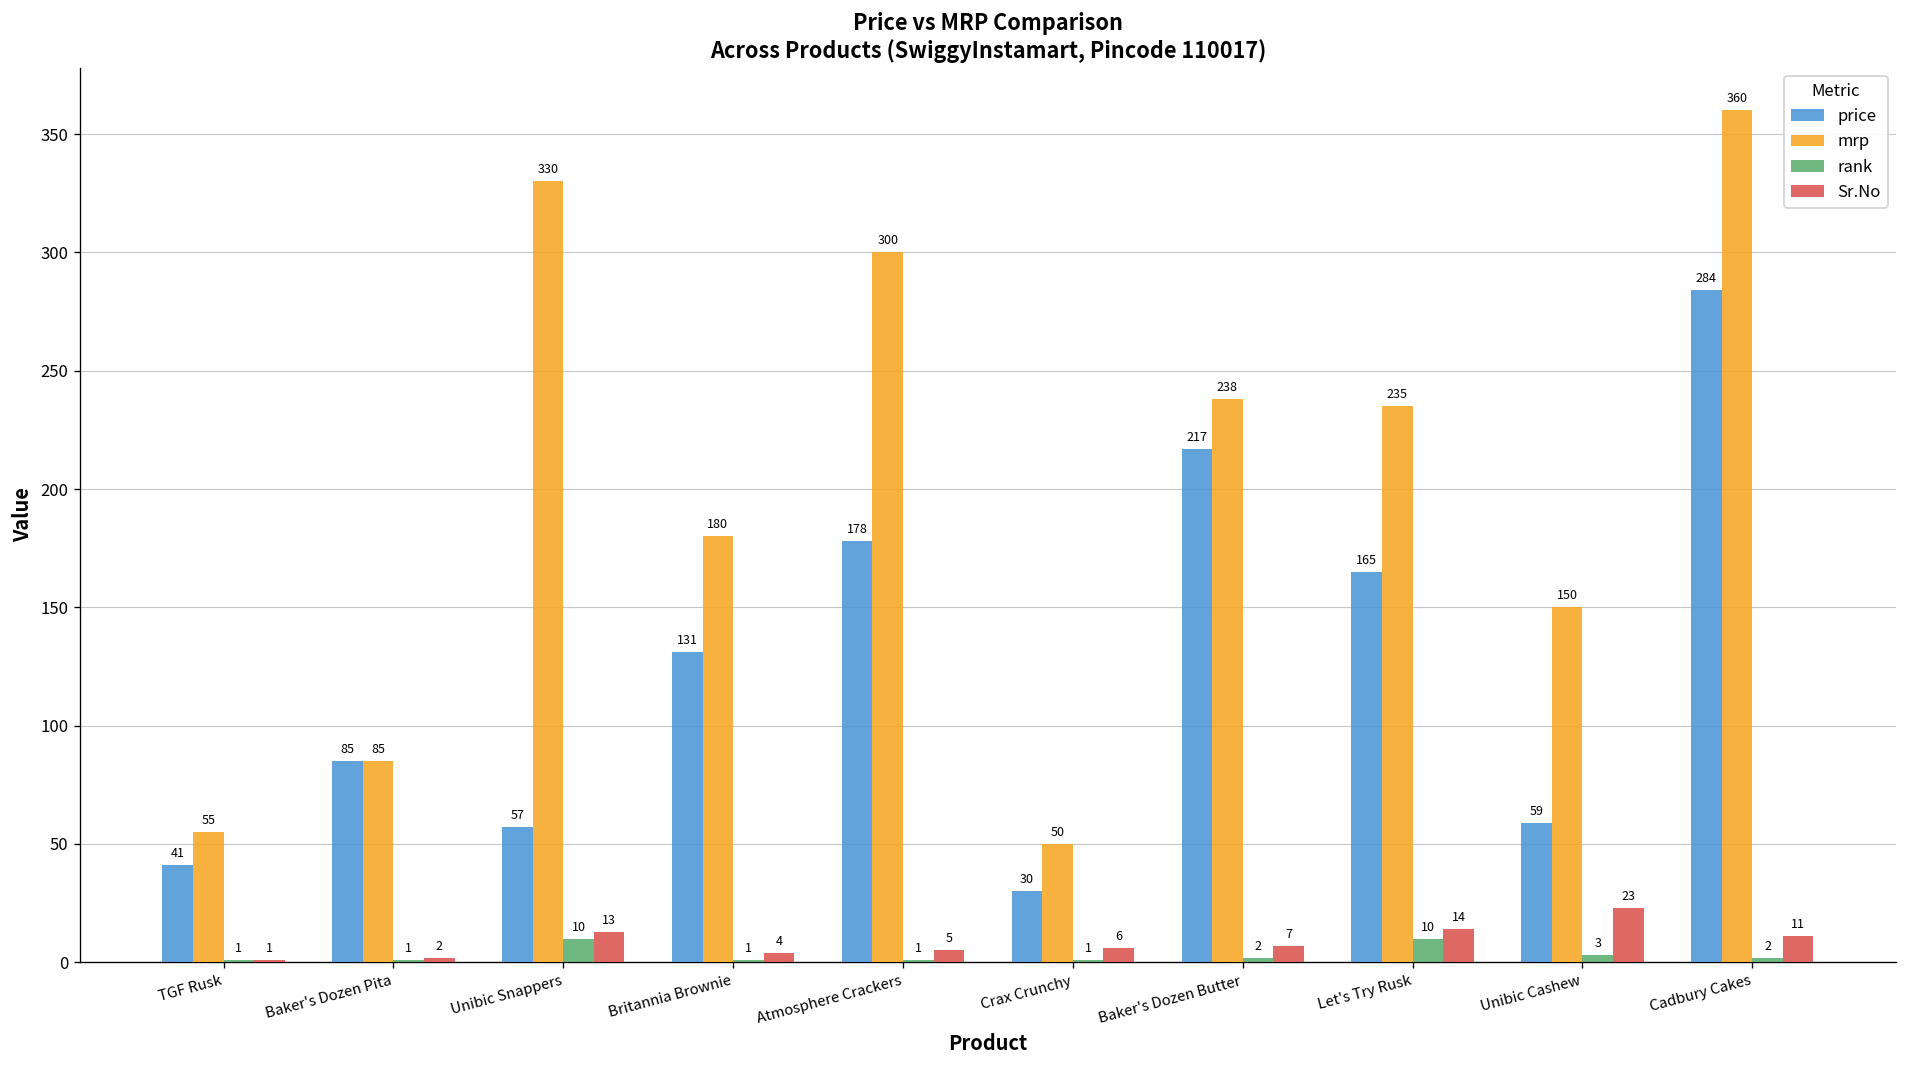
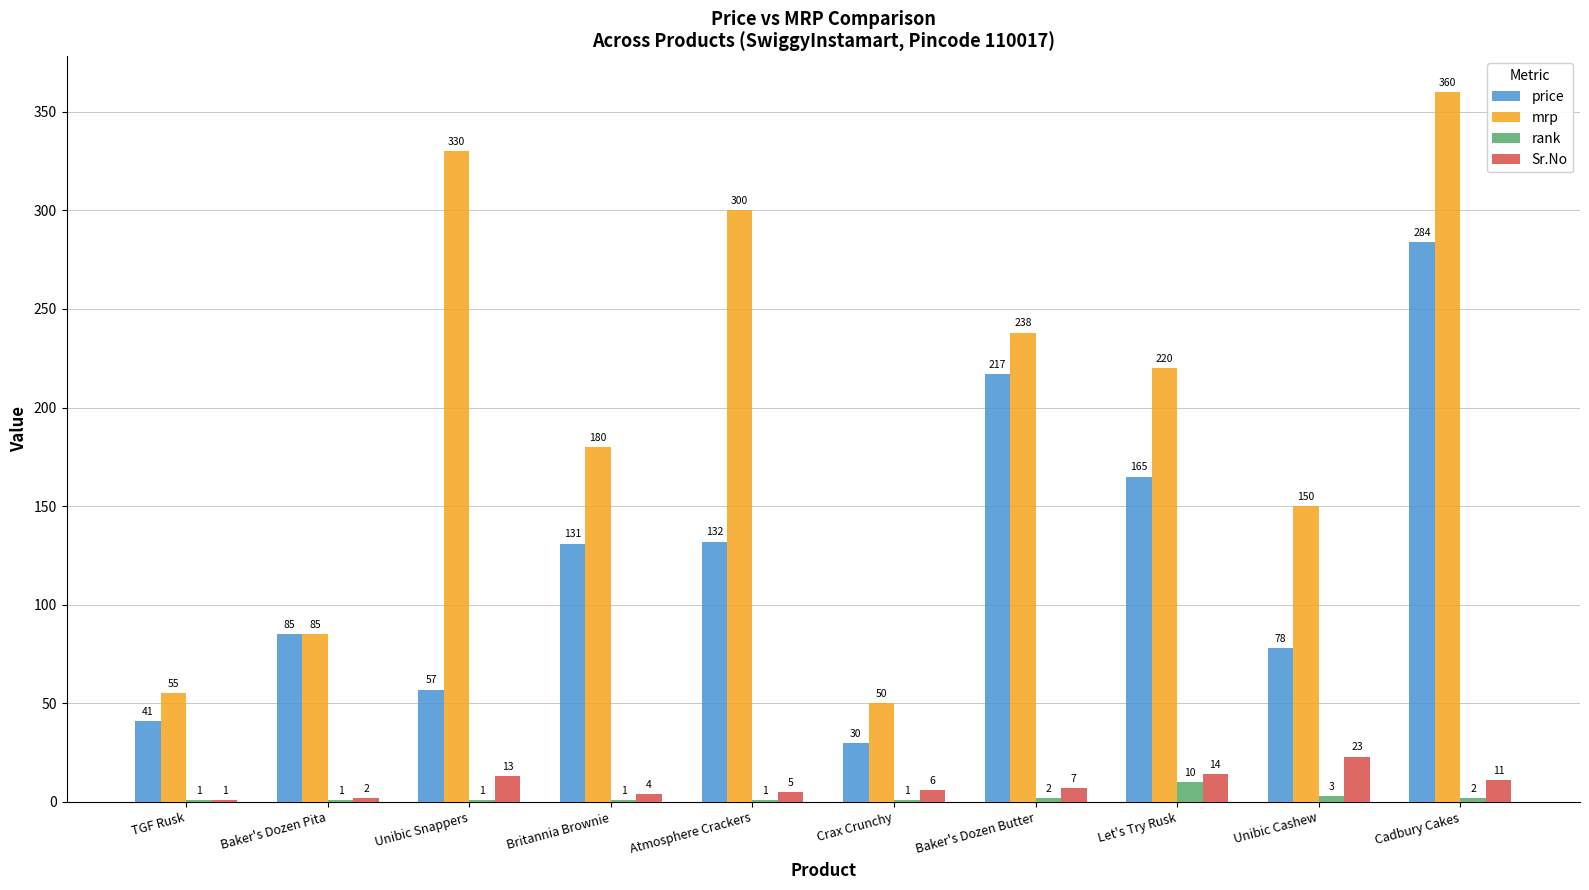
rank, Unibic Snappers: 10 -> 1
price, Atmosphere Crackers: 178 -> 132
mrp, Let's Try Rusk: 235 -> 220
price, Unibic Cashew: 59 -> 78
